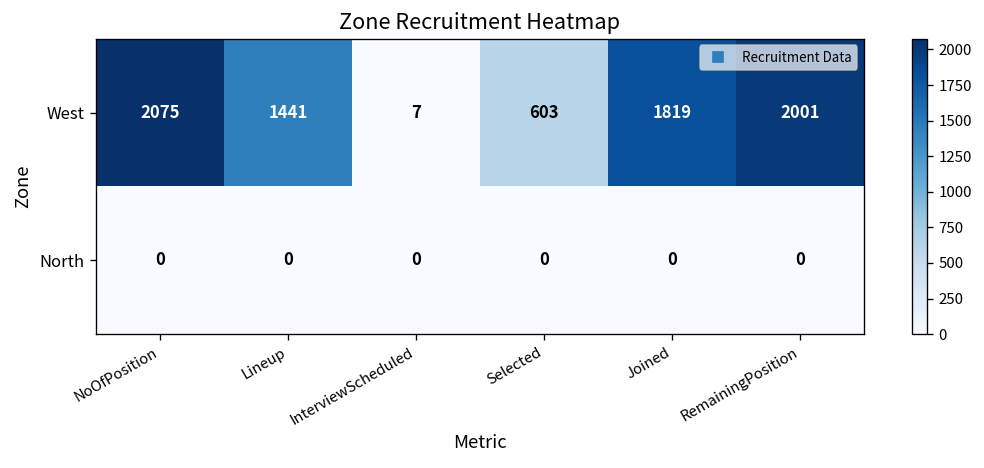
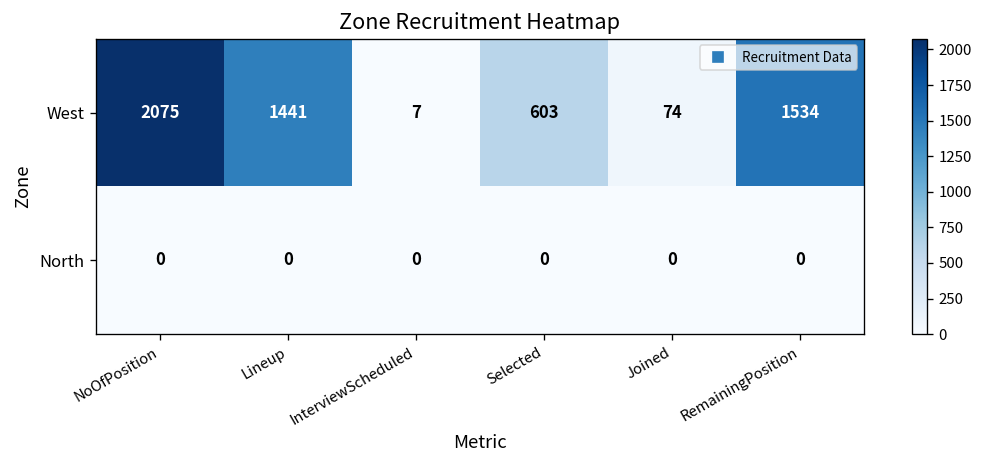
West, Joined: 1819 -> 74
West, RemainingPosition: 2001 -> 1534
